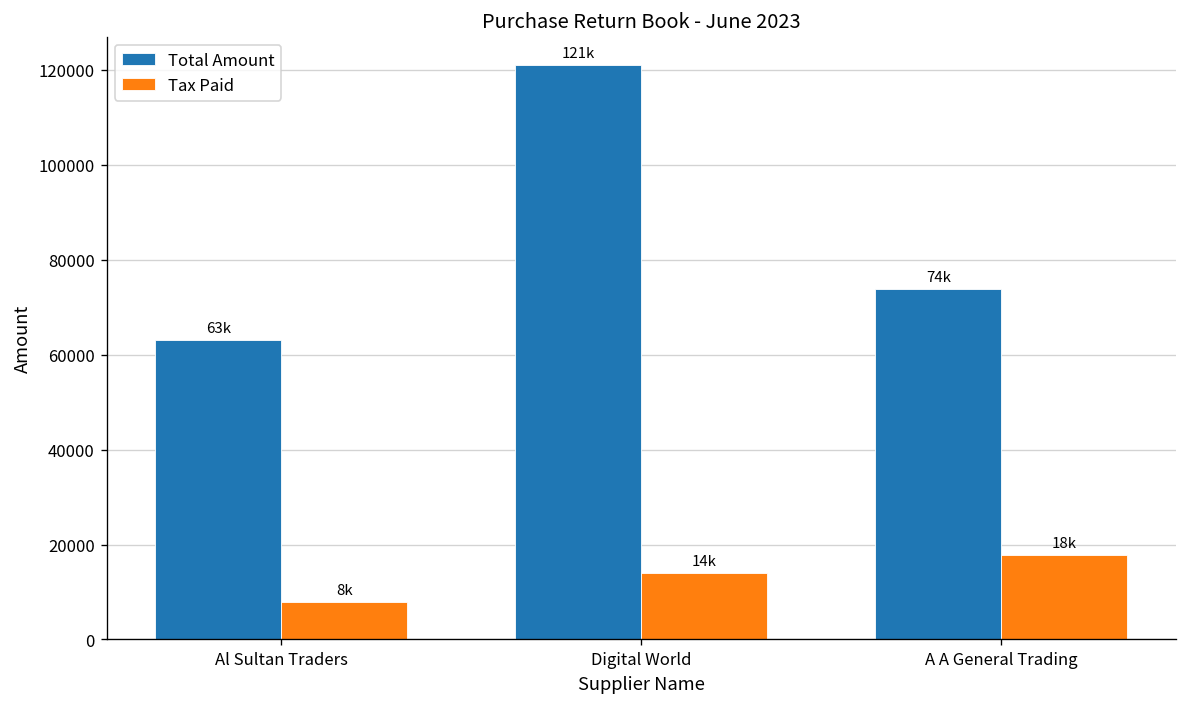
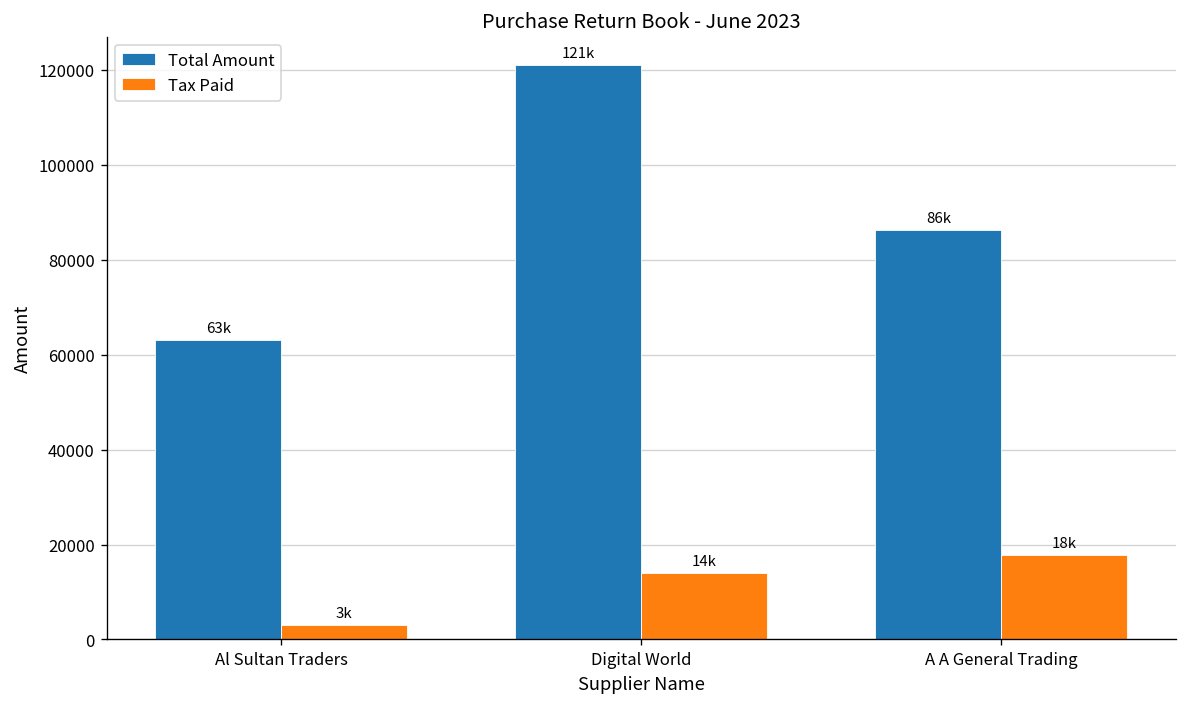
Tax Paid, Al Sultan Traders: 8k -> 3k
Total Amount, A A General Trading: 74k -> 86k
